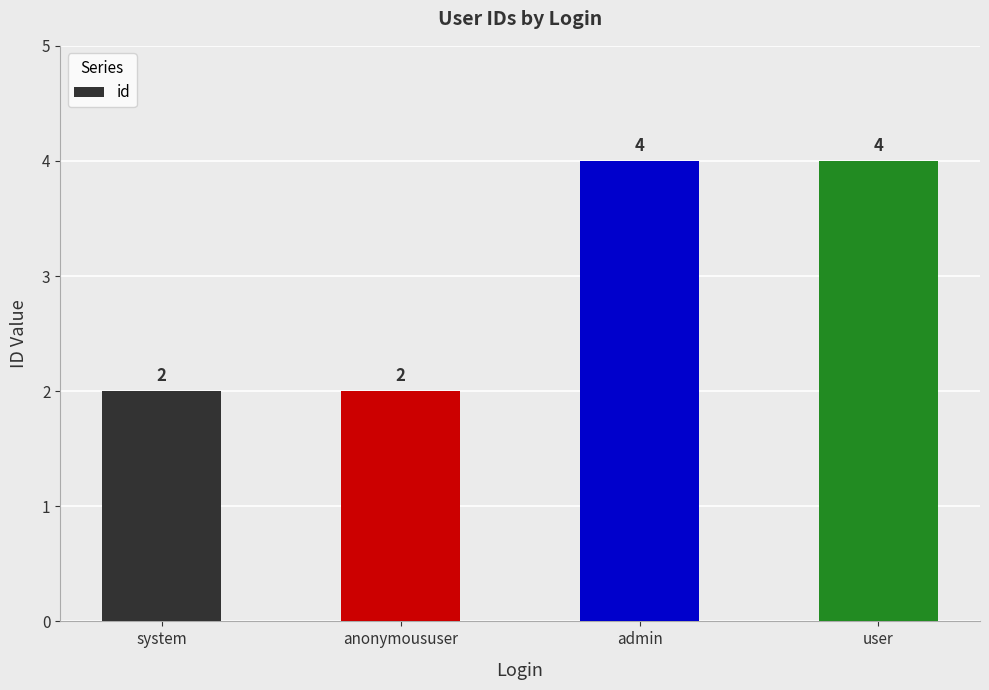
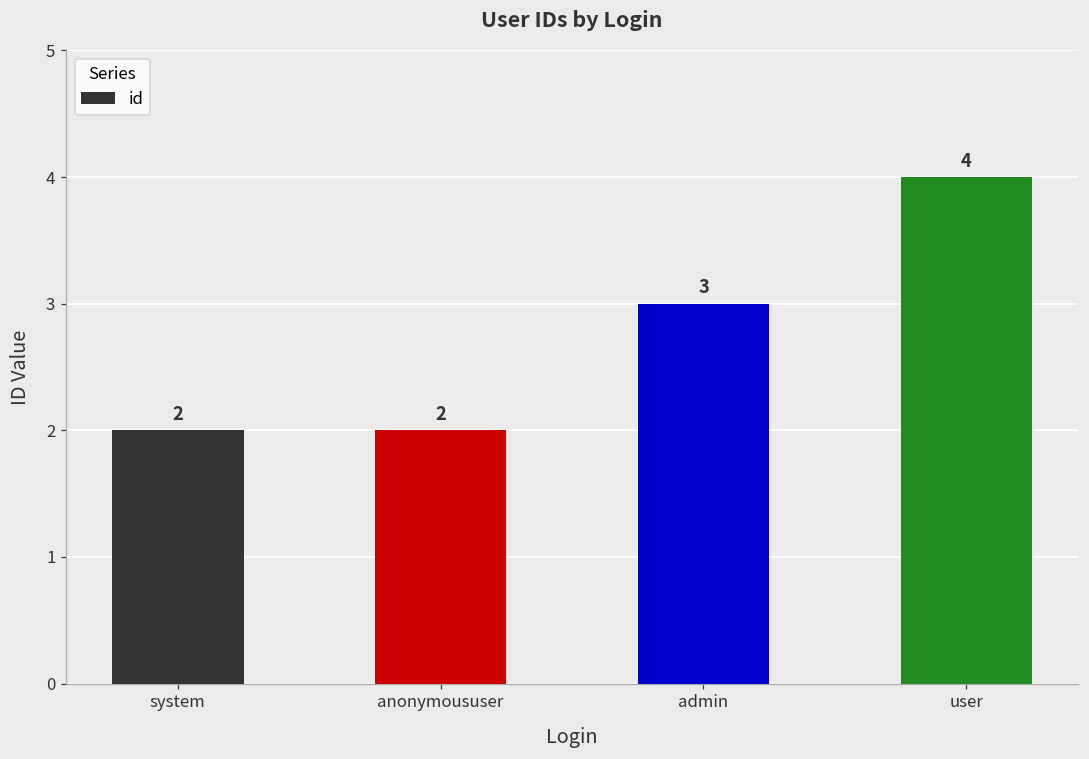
admin: 4 -> 3
